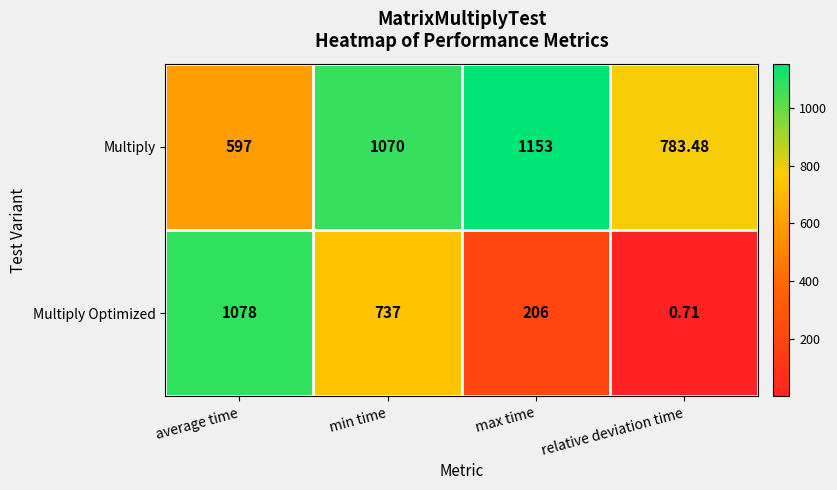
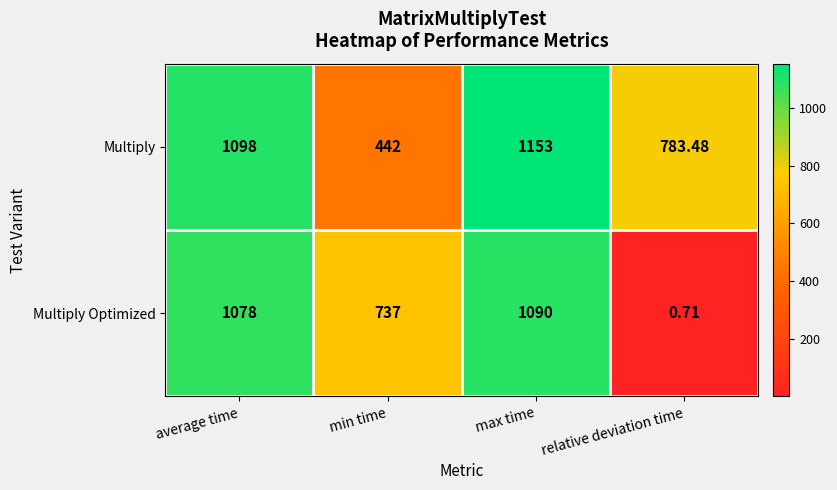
Multiply, average time: 597 -> 1098
Multiply, min time: 1070 -> 442
Multiply Optimized, max time: 206 -> 1090
